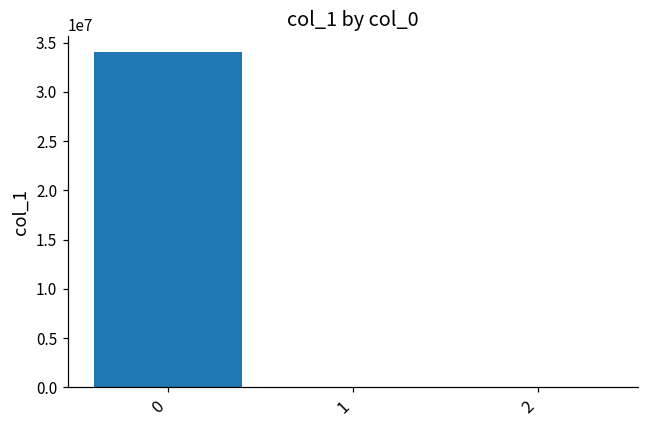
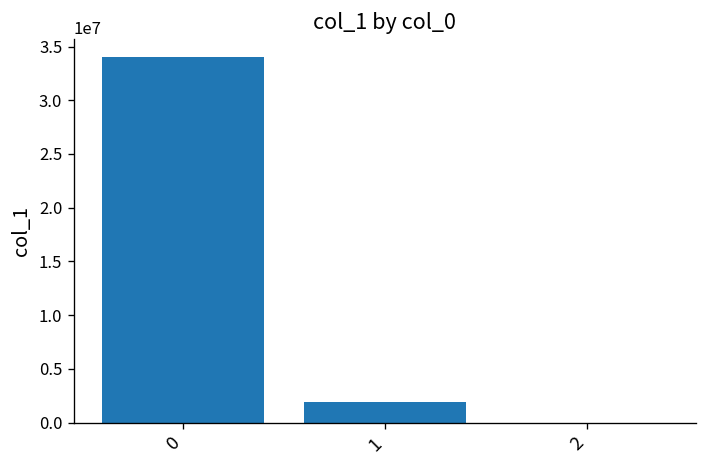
1: 0 -> 2000000
